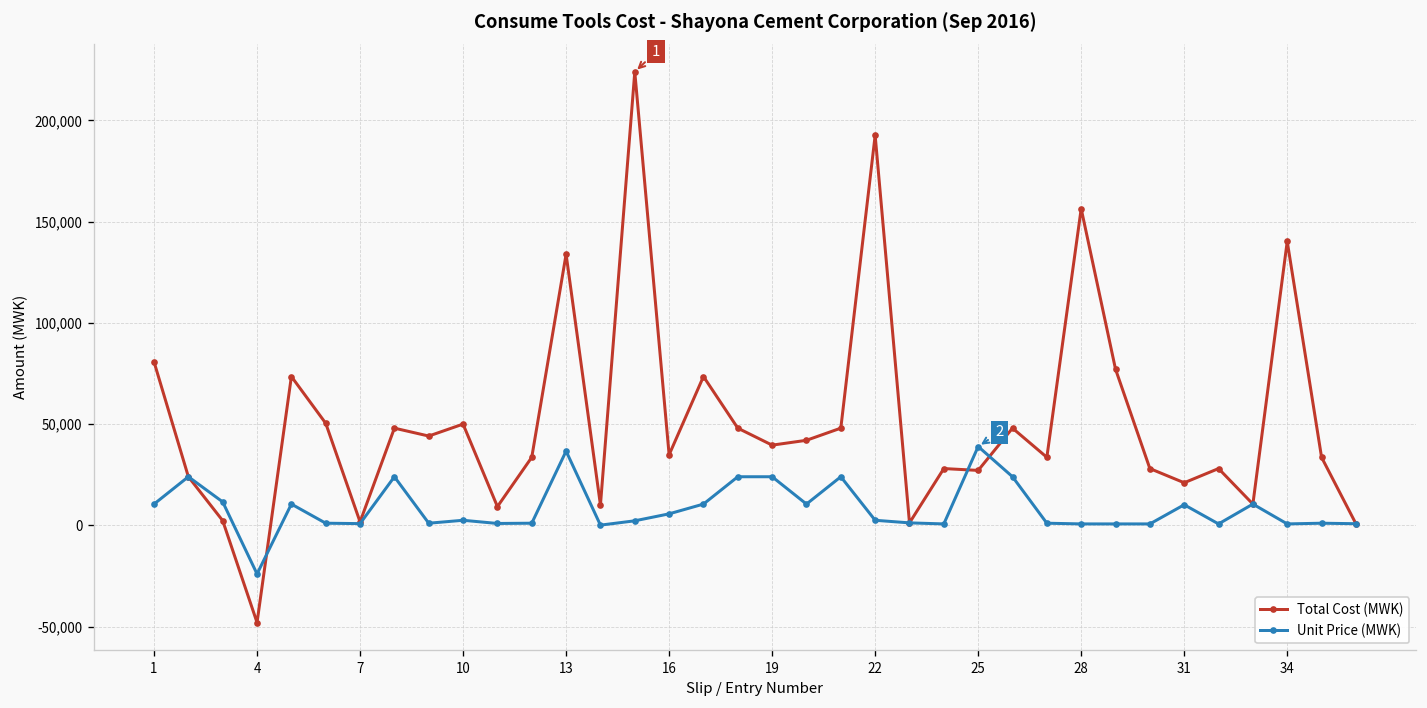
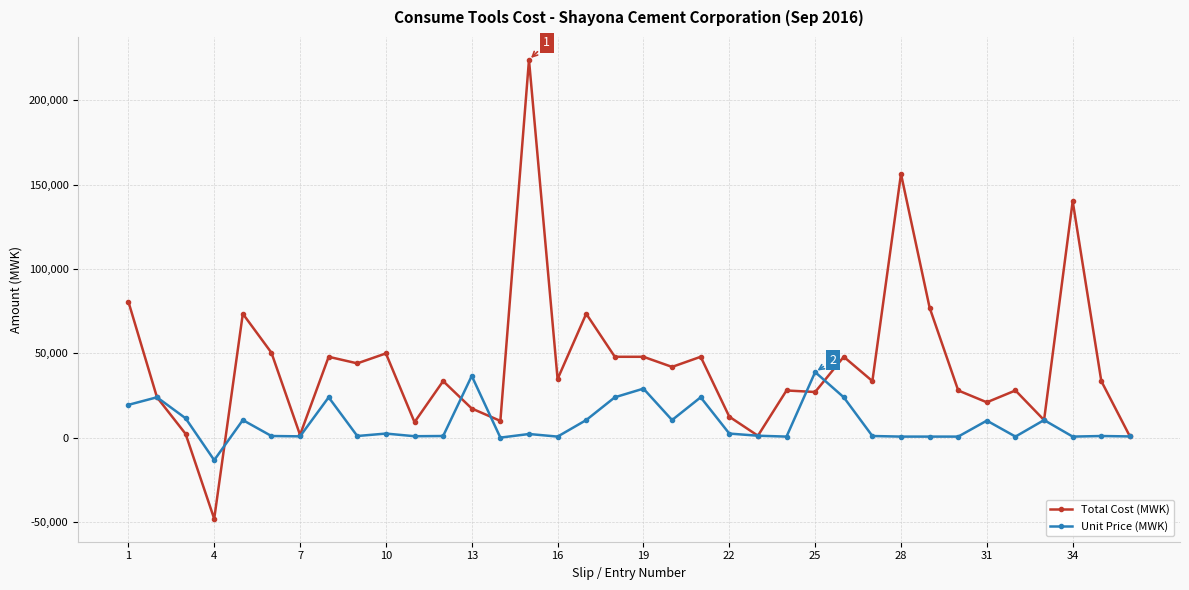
Unit Price (MWK), 1: 11,000 -> 20,000
Unit Price (MWK), 4: -24,000 -> -13,000
Total Cost (MWK), 13: 134,000 -> 17,000
Unit Price (MWK), 16: 6,000 -> 1,000
Total Cost (MWK), 19: 40,000 -> 48,000
Unit Price (MWK), 19: 24,000 -> 29,000
Total Cost (MWK), 22: 193,000 -> 13,000
